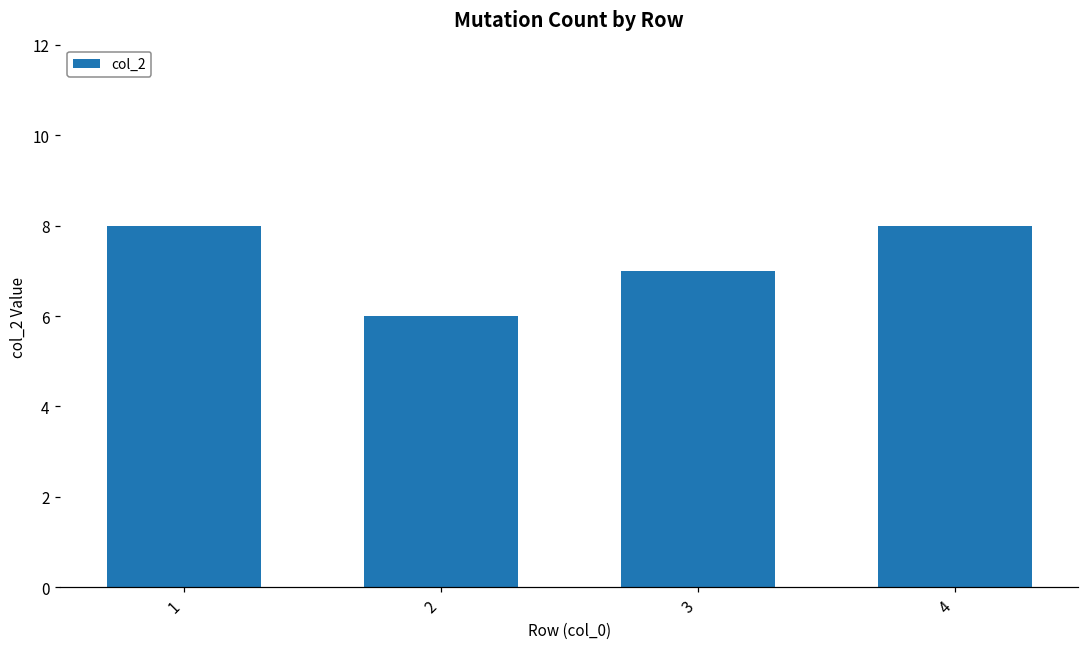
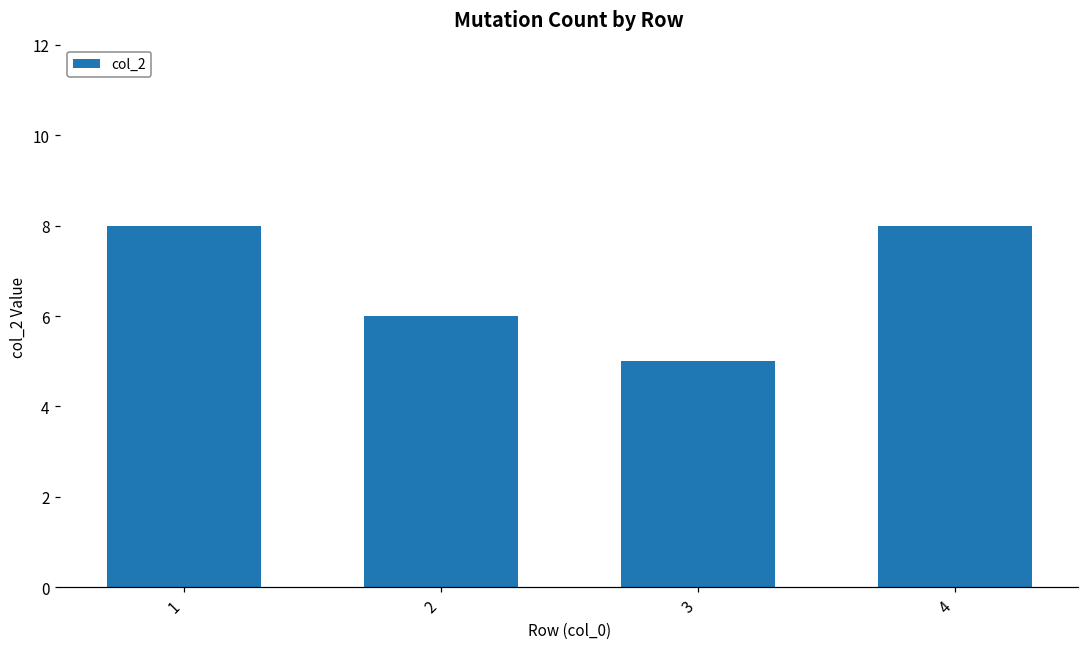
3: 7 -> 5
